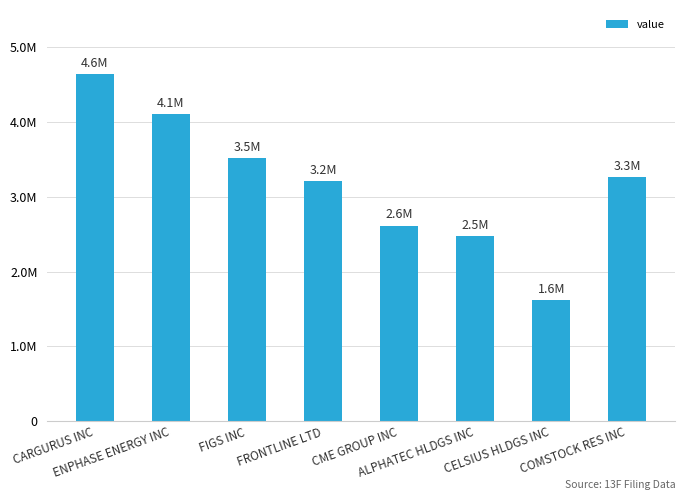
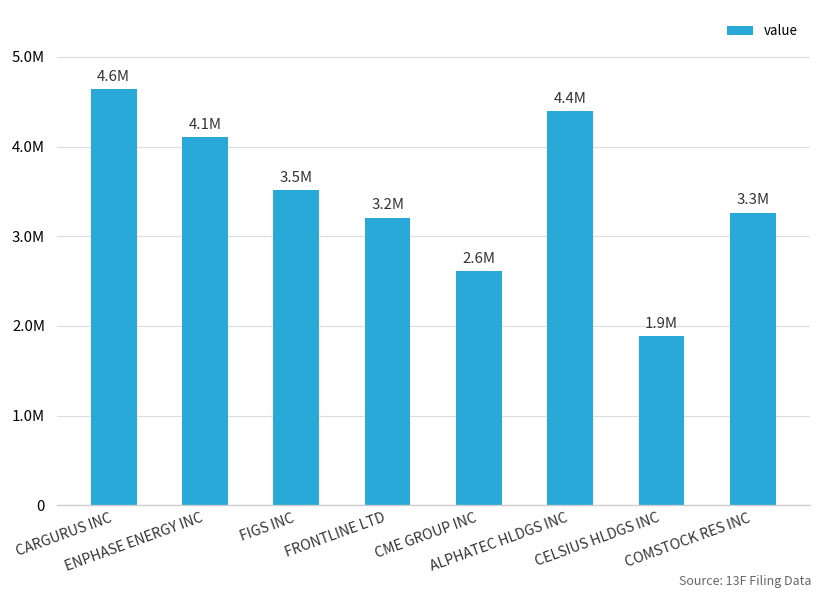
ALPHATEC HLDGS INC: 2.5M -> 4.4M
CELSIUS HLDGS INC: 1.6M -> 1.9M
